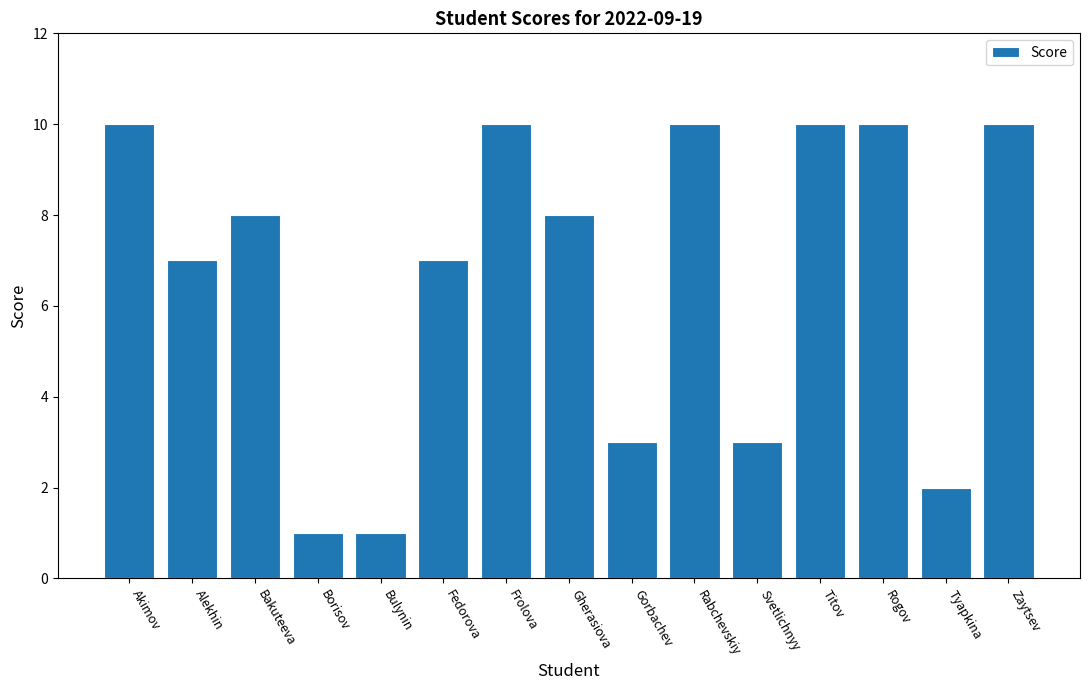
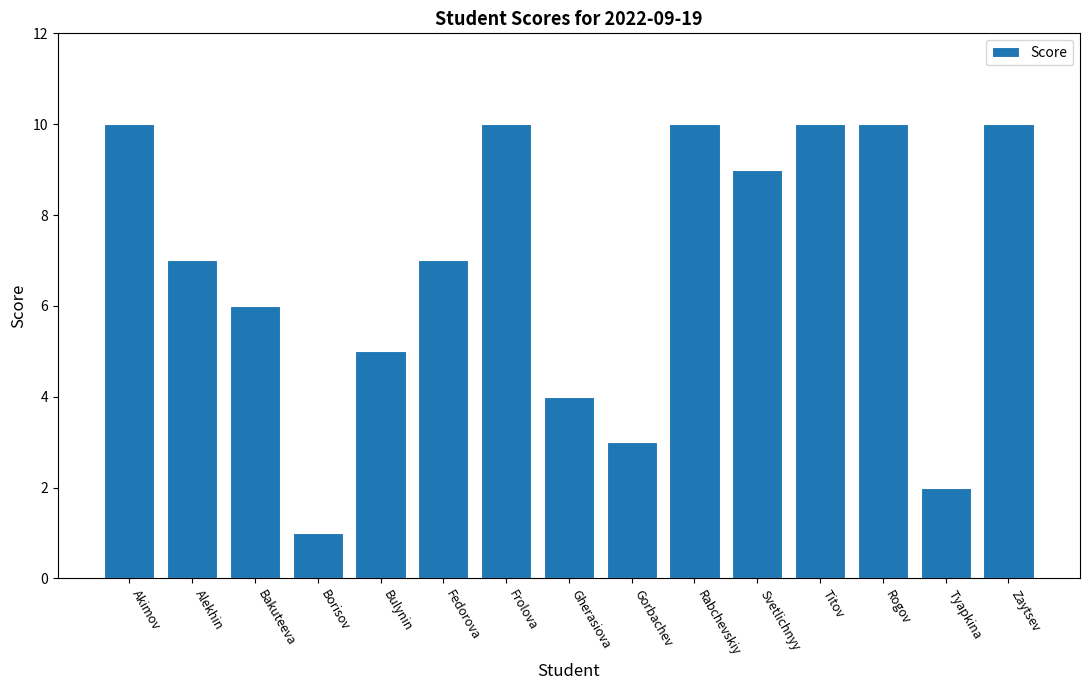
Bakuteeva: 8 -> 6
Bulynin: 1 -> 5
Gherasiova: 8 -> 4
Svetlichnyy: 3 -> 9
